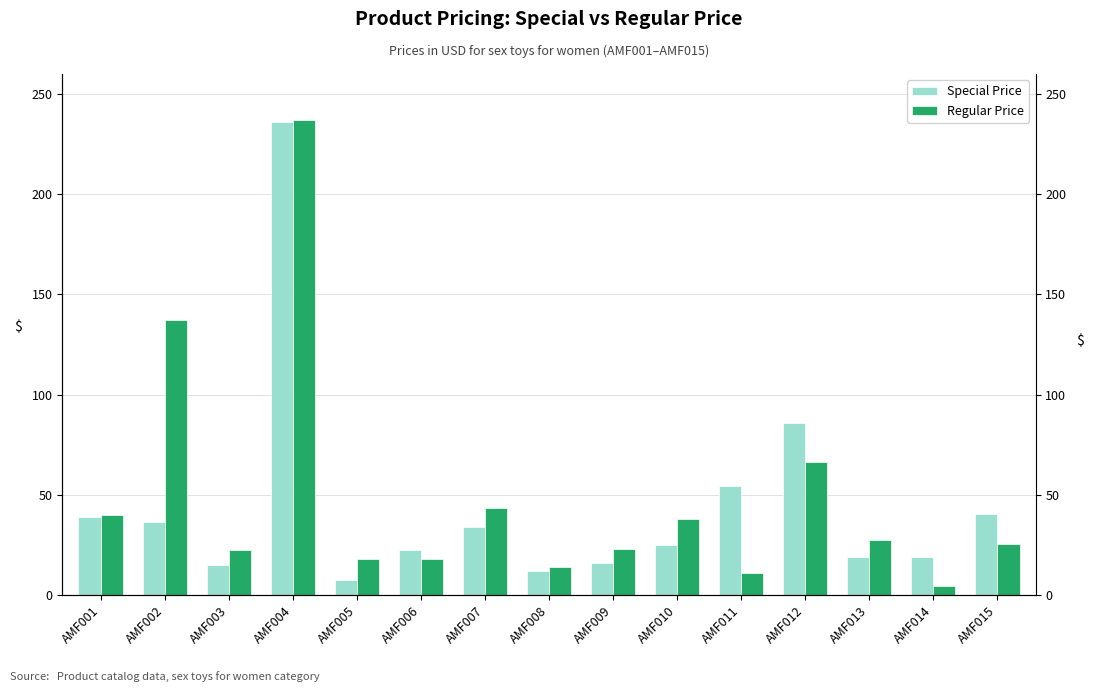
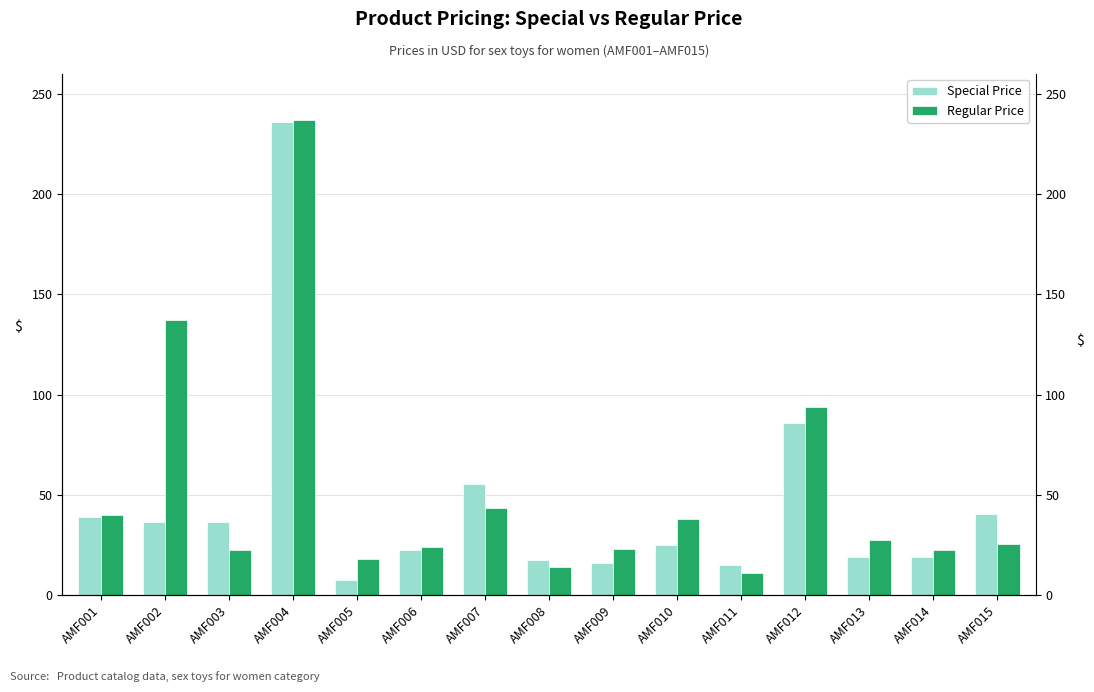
Special Price, AMF003: 15 -> 36
Regular Price, AMF006: 18 -> 24
Special Price, AMF007: 34 -> 55
Special Price, AMF008: 12 -> 17
Special Price, AMF011: 54 -> 15
Regular Price, AMF012: 66 -> 94
Regular Price, AMF014: 4 -> 22
